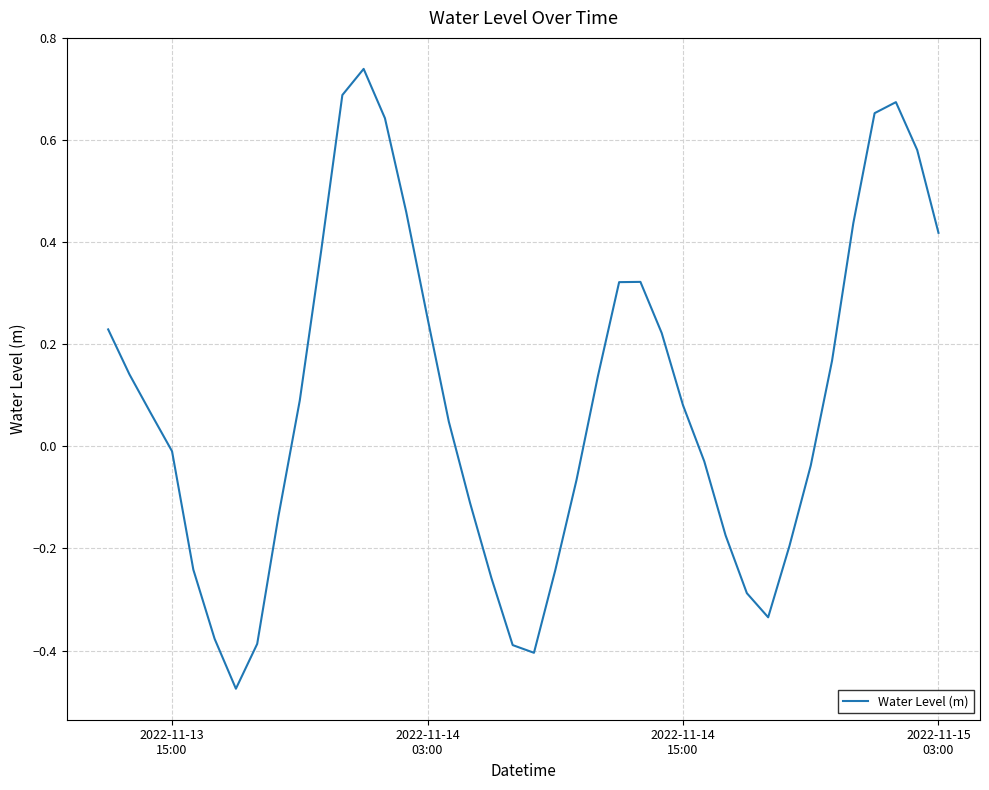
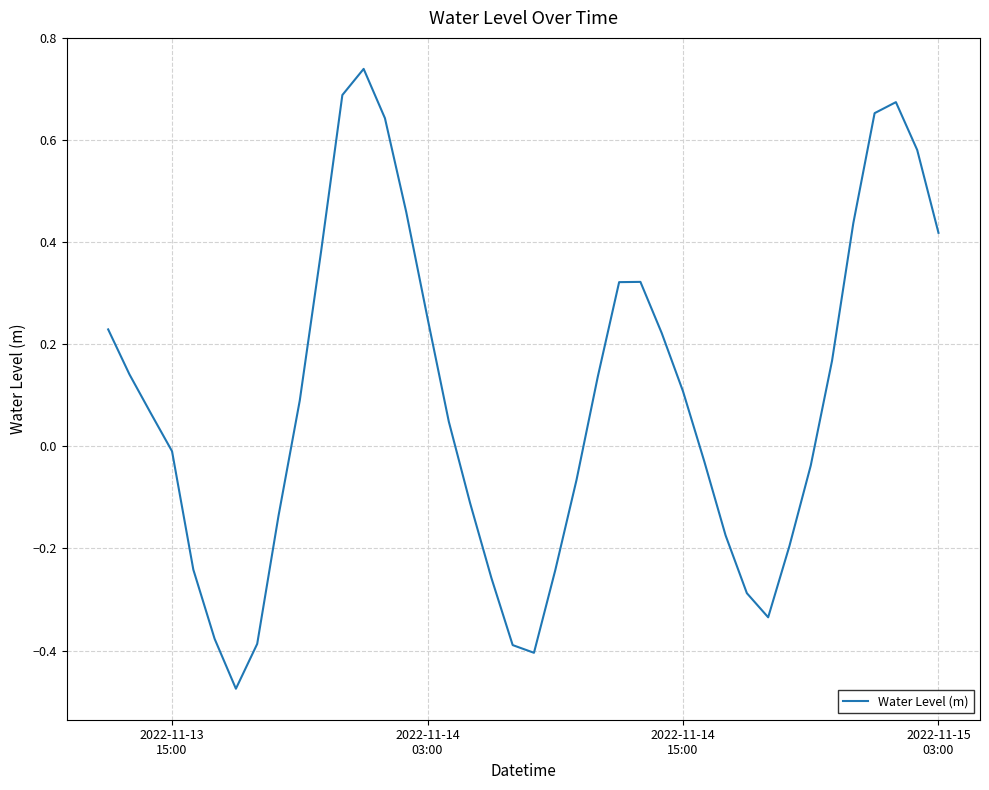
2022-11-14 15:00: 0.08 -> 0.11
